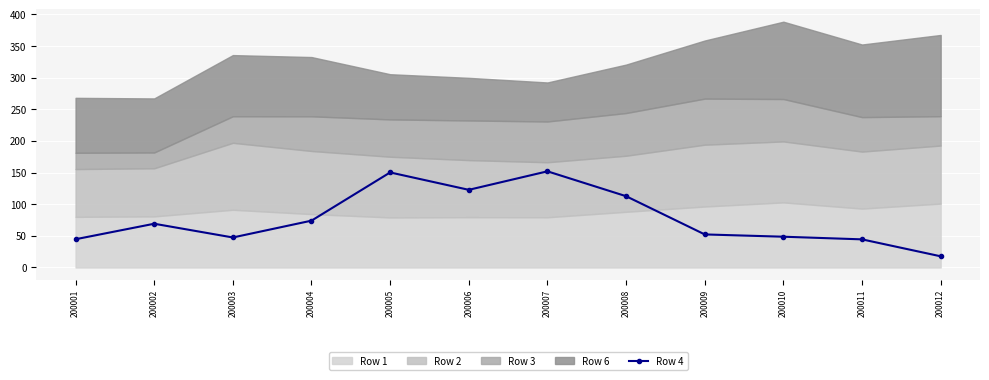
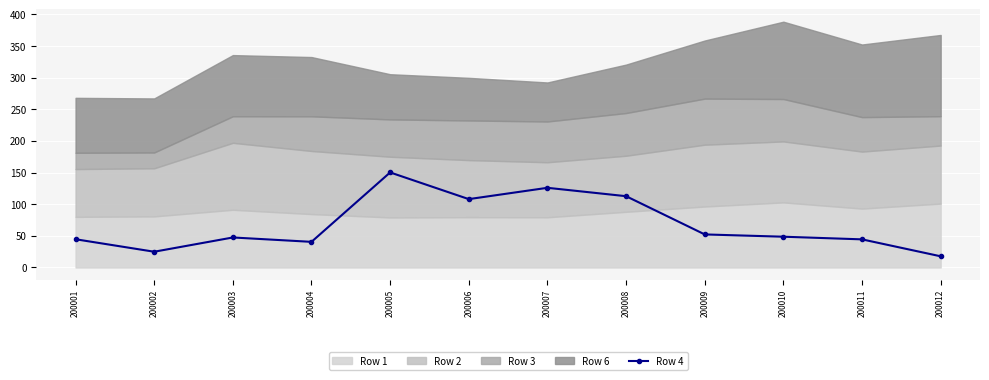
Row 4, 200002: 70 -> 20
Row 4, 200004: 70 -> 40
Row 4, 200006: 120 -> 110
Row 4, 200007: 150 -> 130
